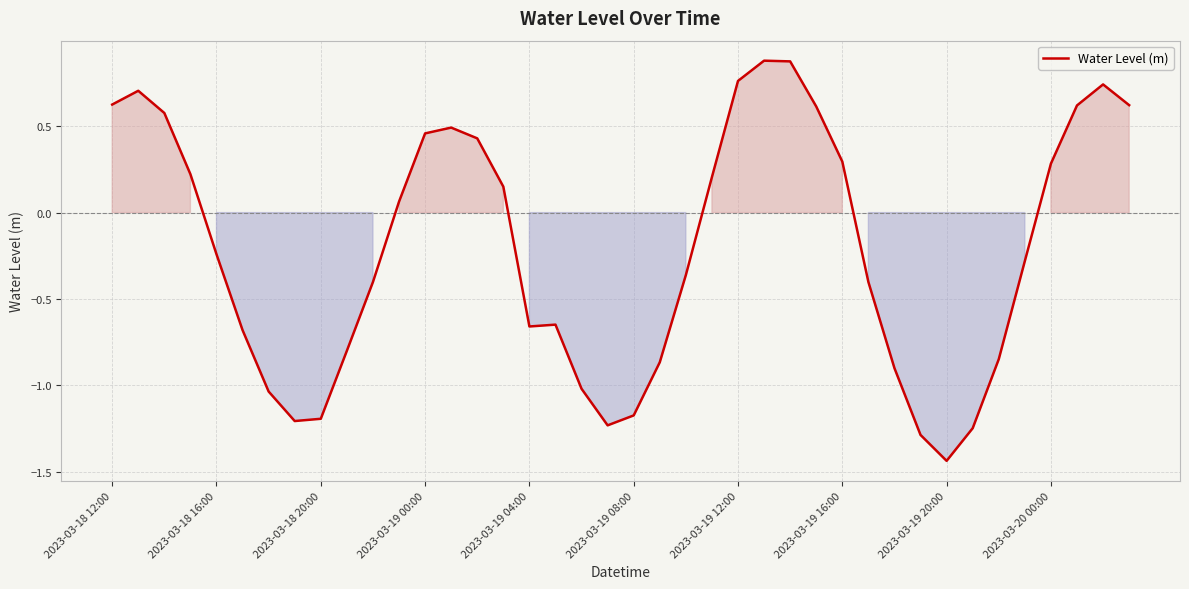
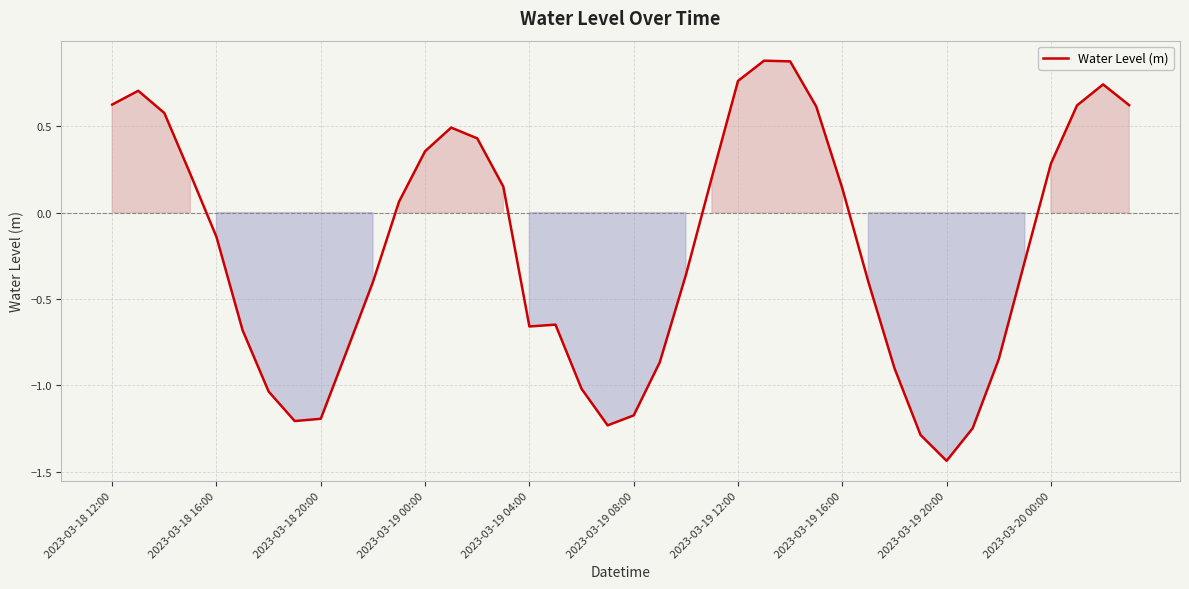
2023-03-18 16:00: -0.24 -> -0.14
2023-03-19 00:00: 0.46 -> 0.36
2023-03-19 16:00: 0.30 -> 0.14
